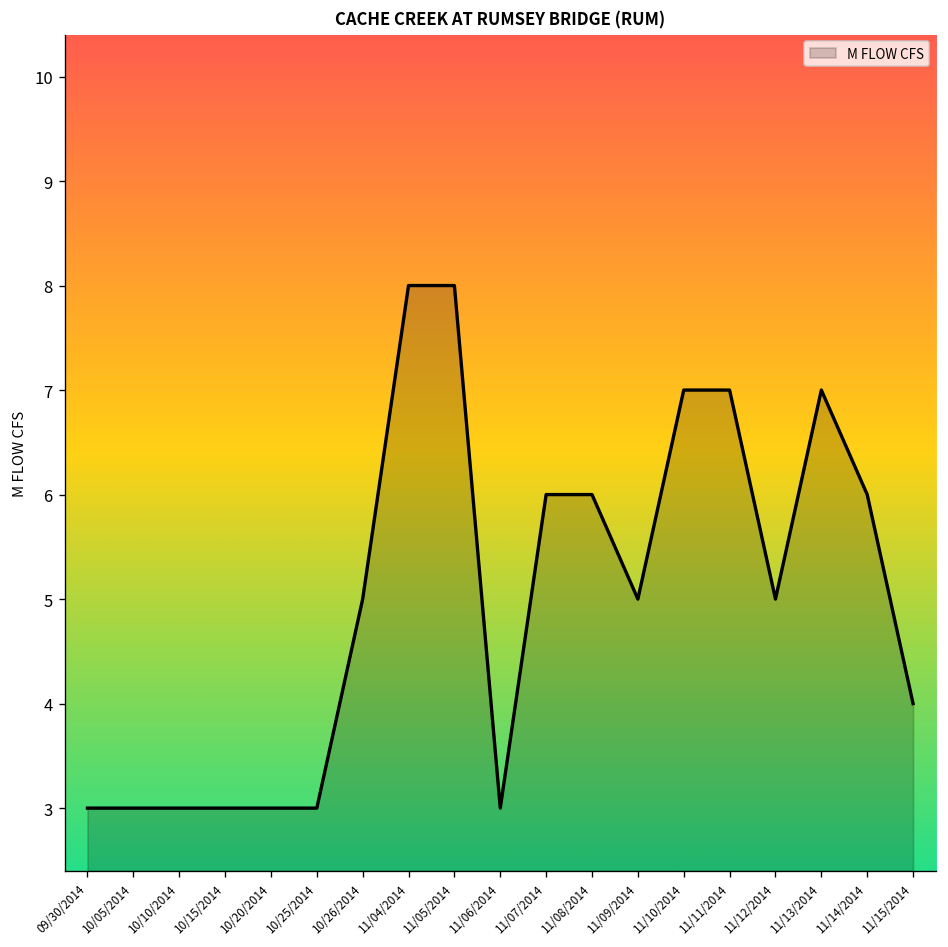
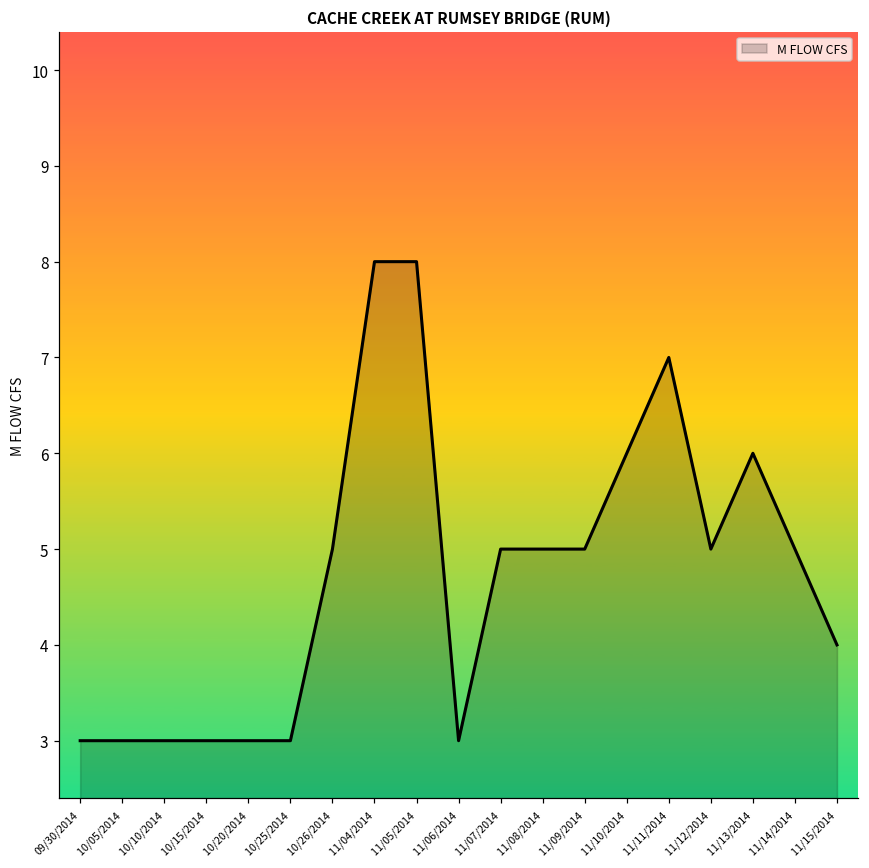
11/07/2014: 6 -> 5
11/08/2014: 6 -> 5
11/10/2014: 7 -> 6
11/13/2014: 7 -> 6
11/14/2014: 6 -> 5
